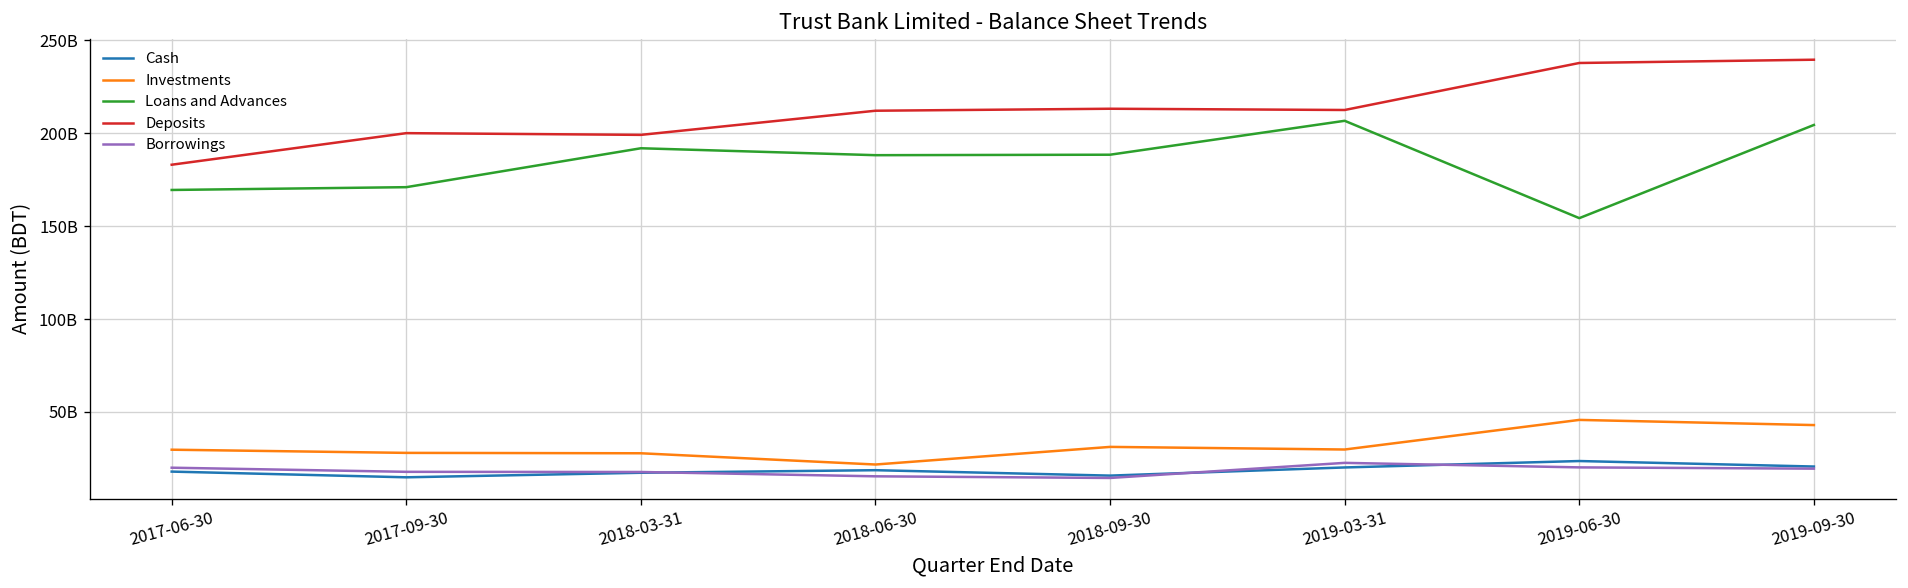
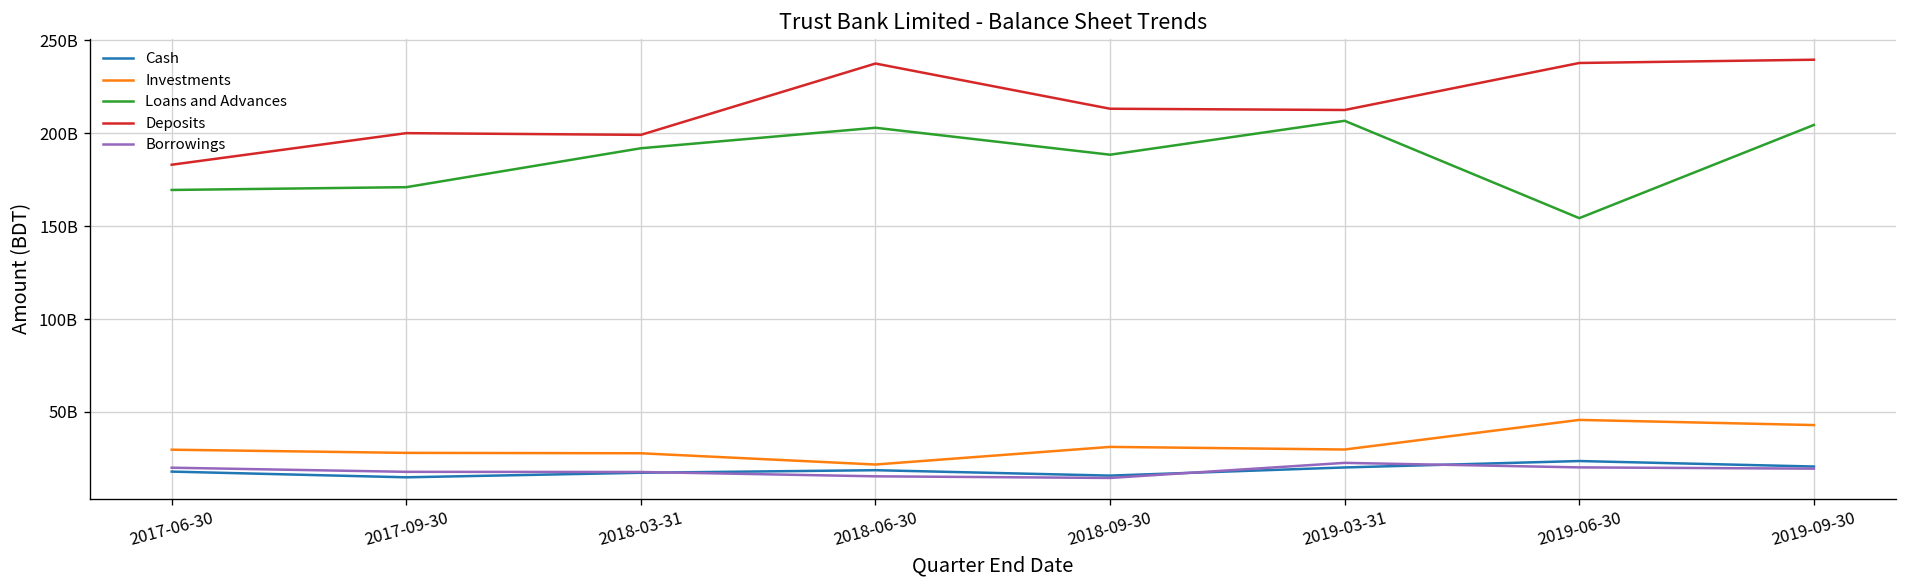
Loans and Advances, 2018-06-30: 188000000000 -> 203000000000
Deposits, 2018-06-30: 212000000000 -> 238000000000
